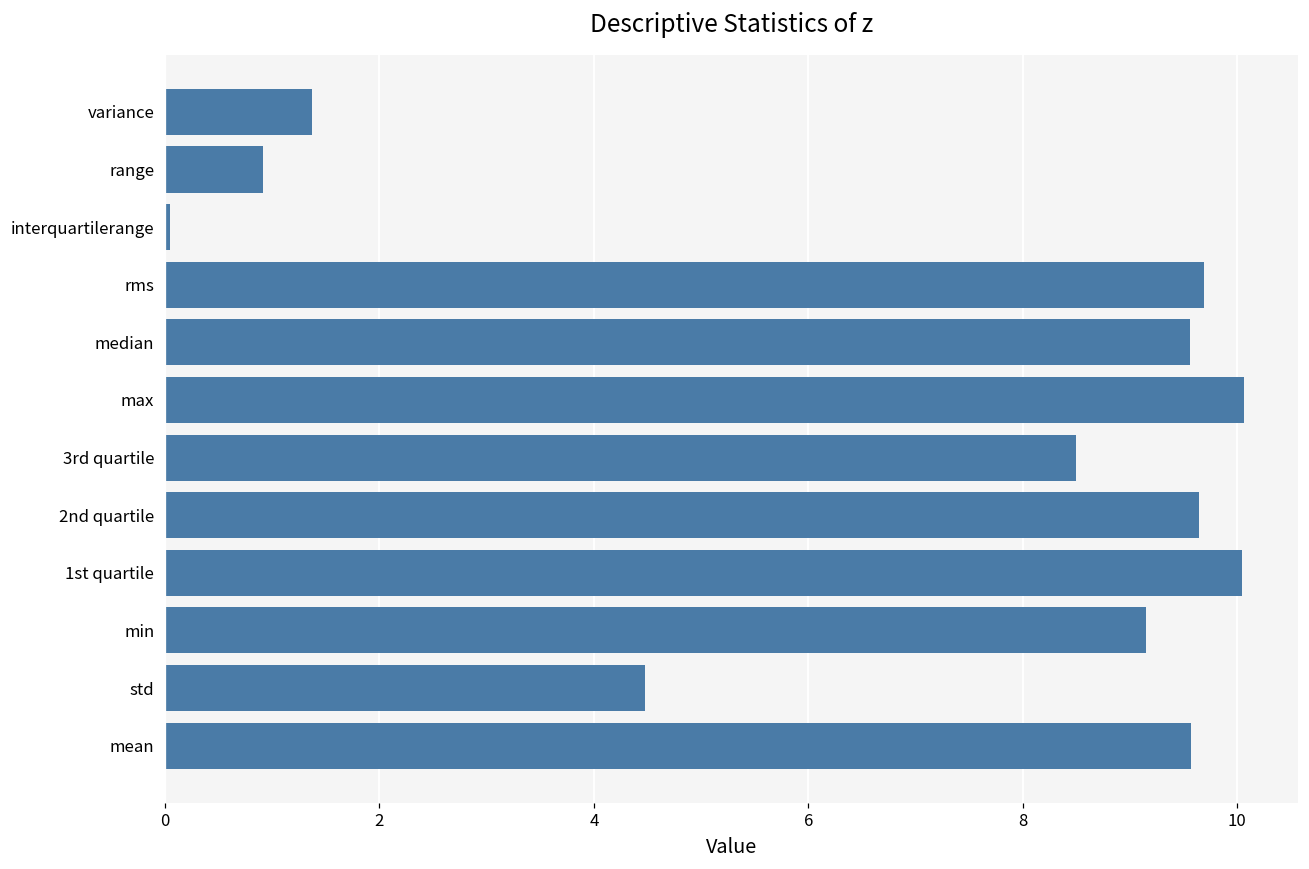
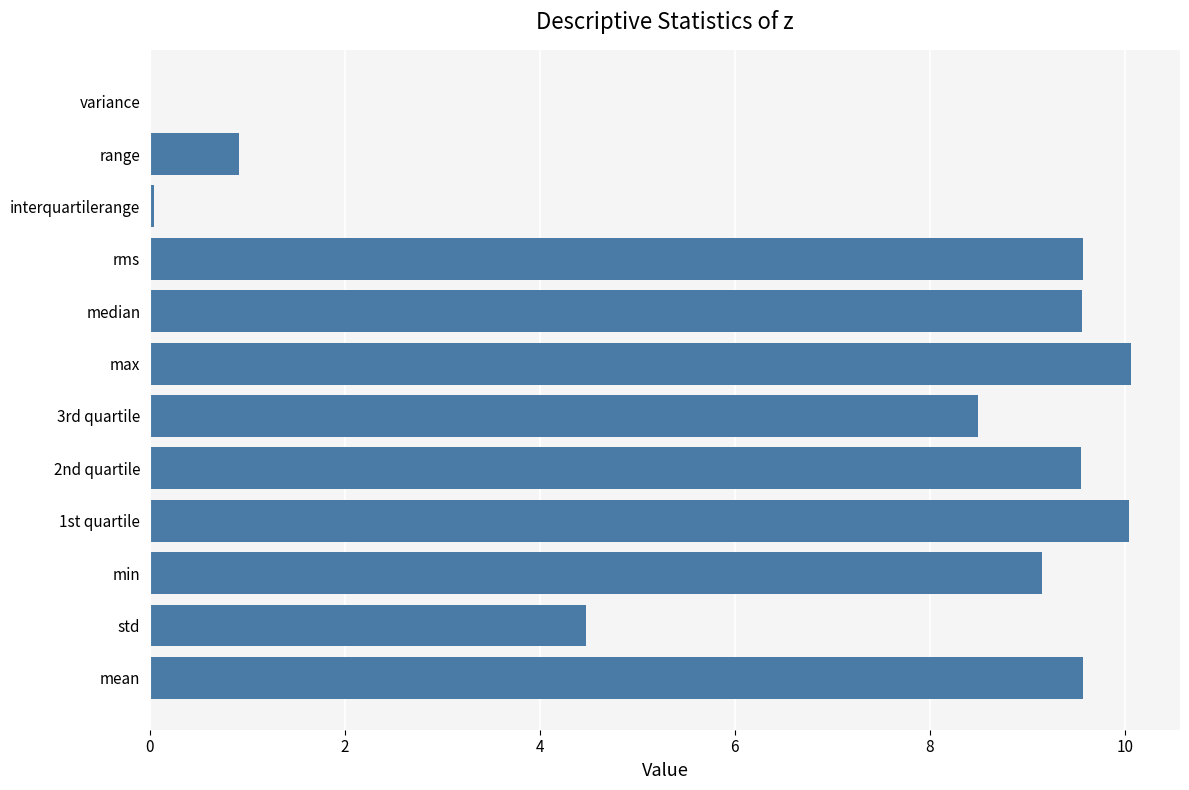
variance: 1.4 -> 0.0
rms: 9.7 -> 9.6
2nd quartile: 9.64 -> 9.55
